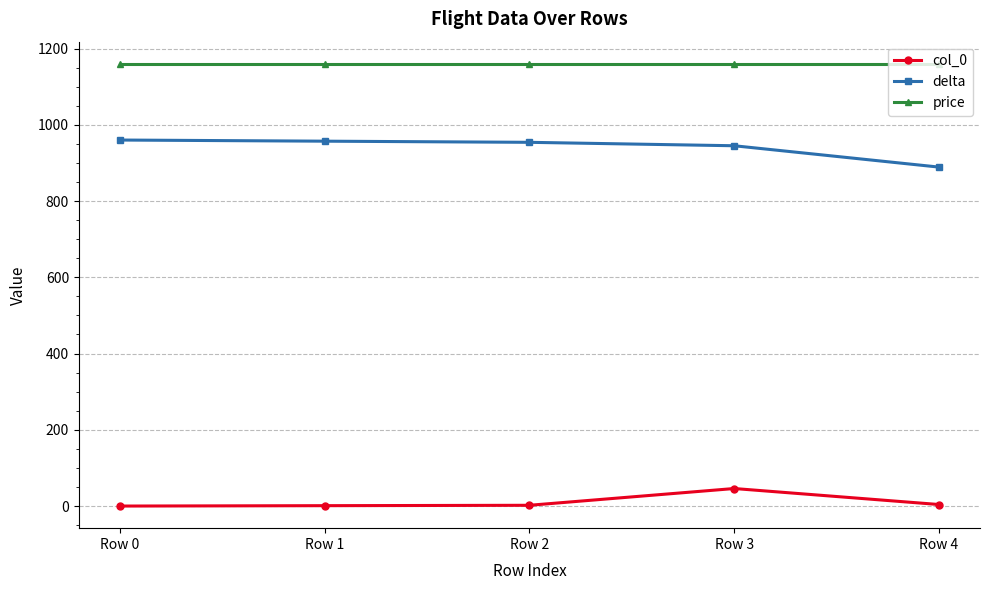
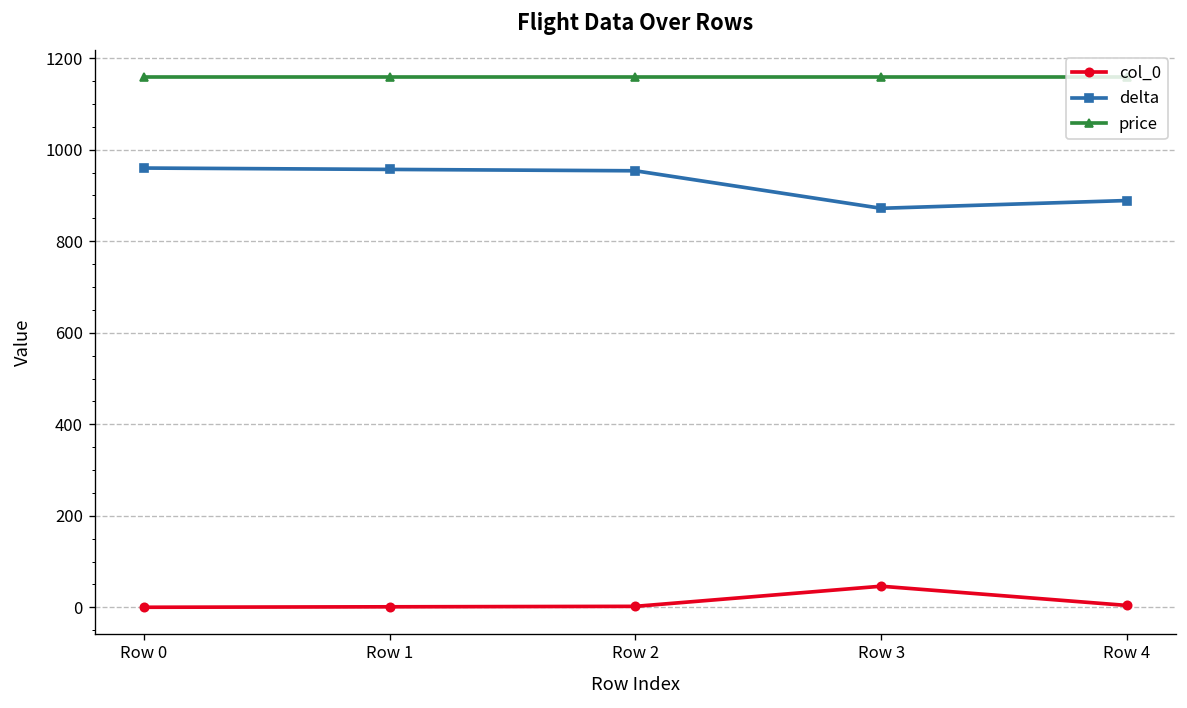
delta, Row 3: 950 -> 870
